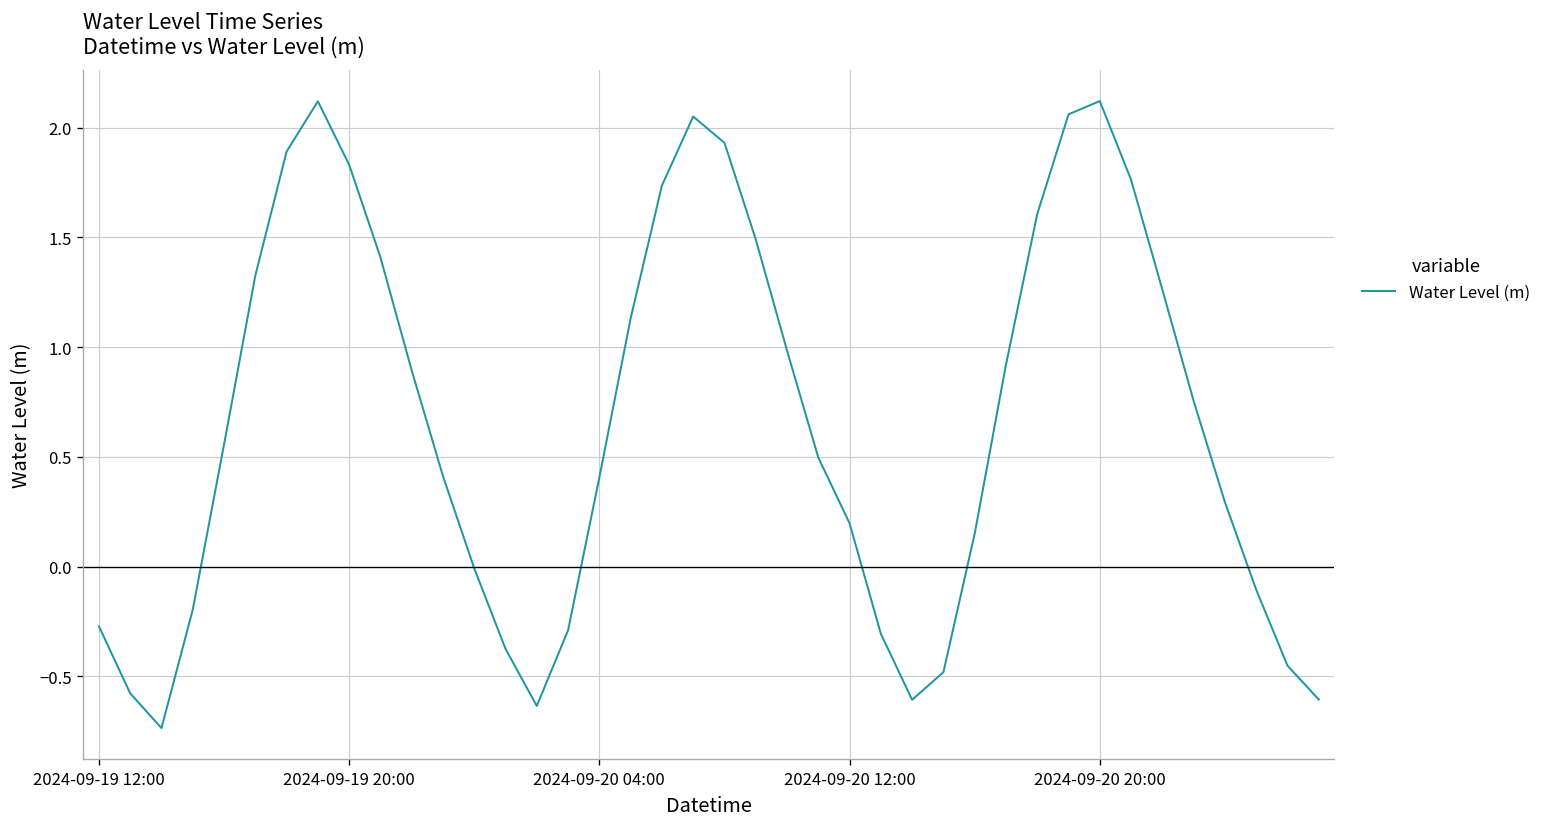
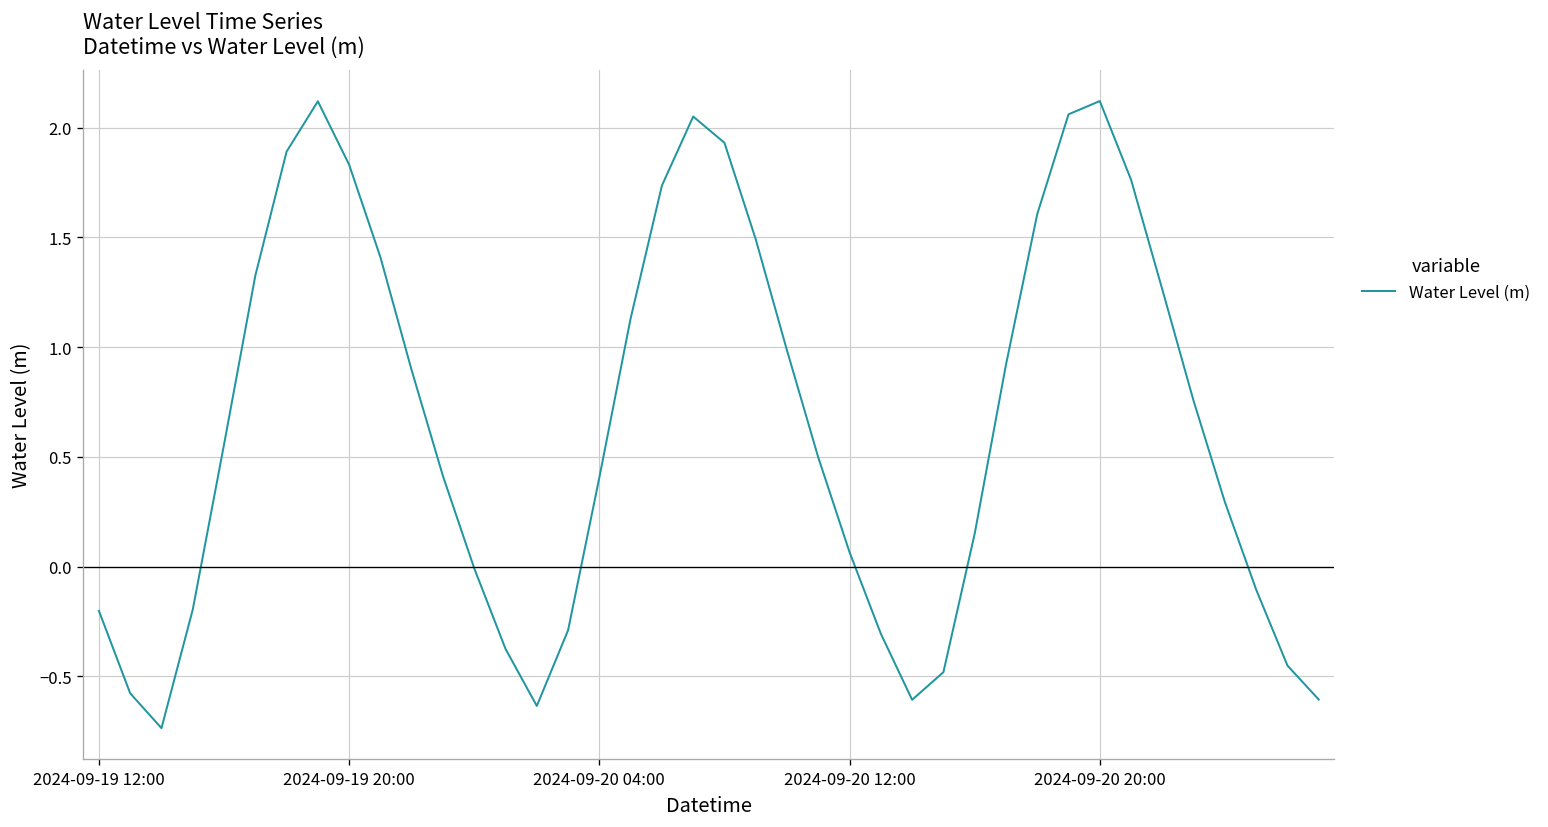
2024-09-19 12:00: -0.27 -> -0.20
2024-09-20 12:00: 0.20 -> 0.07
